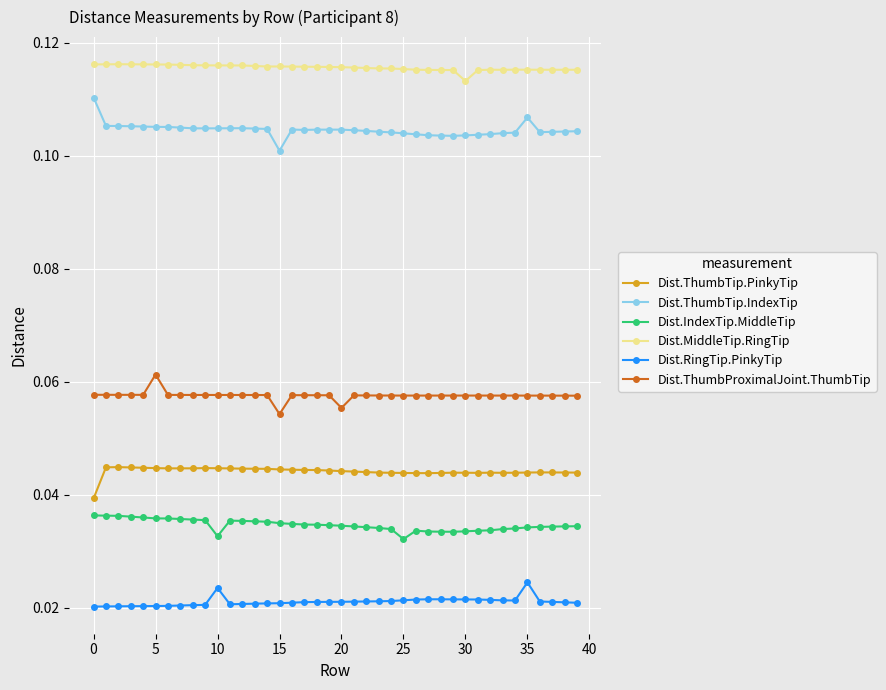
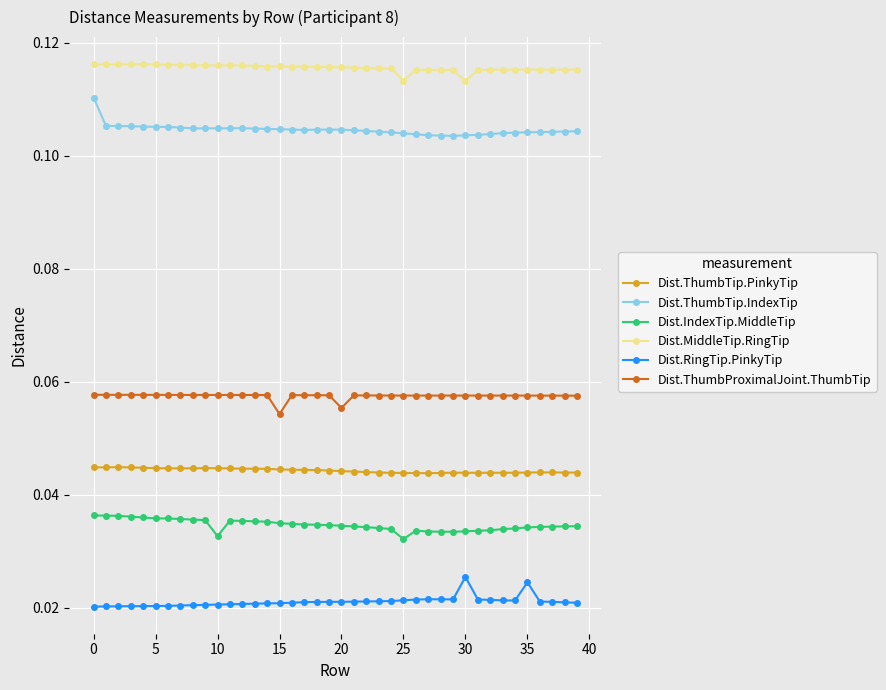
Dist.ThumbTip.PinkyTip, 0: 0.039 -> 0.045
Dist.ThumbProximalJoint.ThumbTip, 5: 0.061 -> 0.058
Dist.RingTip.PinkyTip, 10: 0.024 -> 0.021
Dist.ThumbTip.IndexTip, 15: 0.101 -> 0.105
Dist.MiddleTip.RingTip, 25: 0.115 -> 0.113
Dist.RingTip.PinkyTip, 30: 0.021 -> 0.025
Dist.ThumbTip.IndexTip, 35: 0.107 -> 0.104
